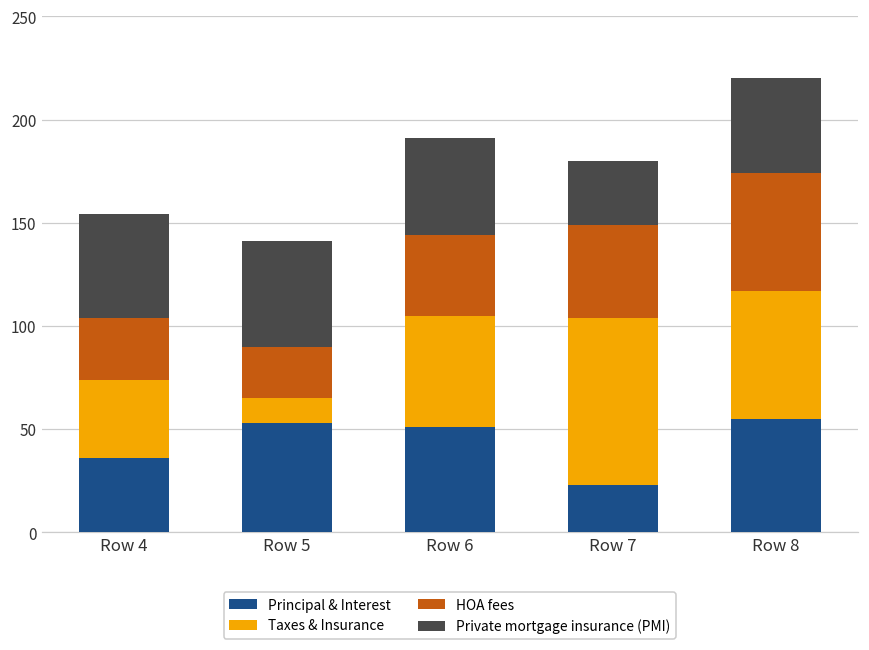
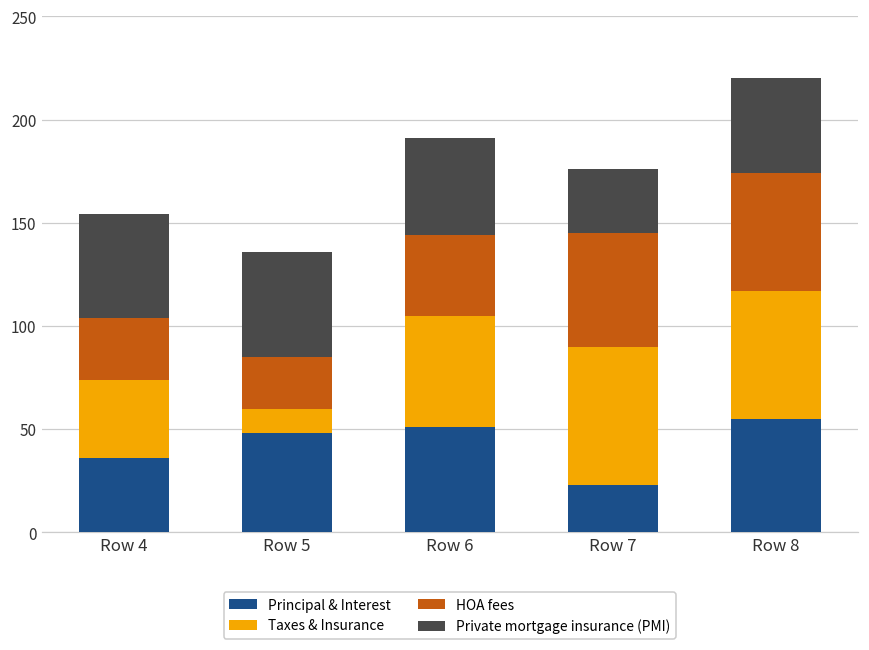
Principal & Interest, Row 5: 53 -> 48
Taxes & Insurance, Row 7: 81 -> 67
HOA fees, Row 7: 45 -> 55
